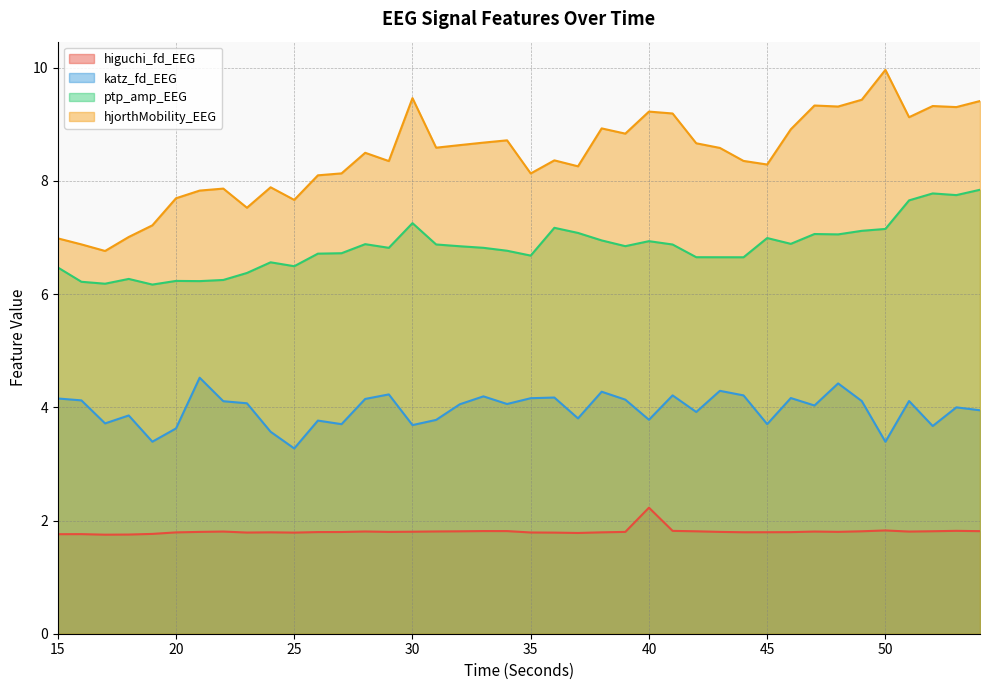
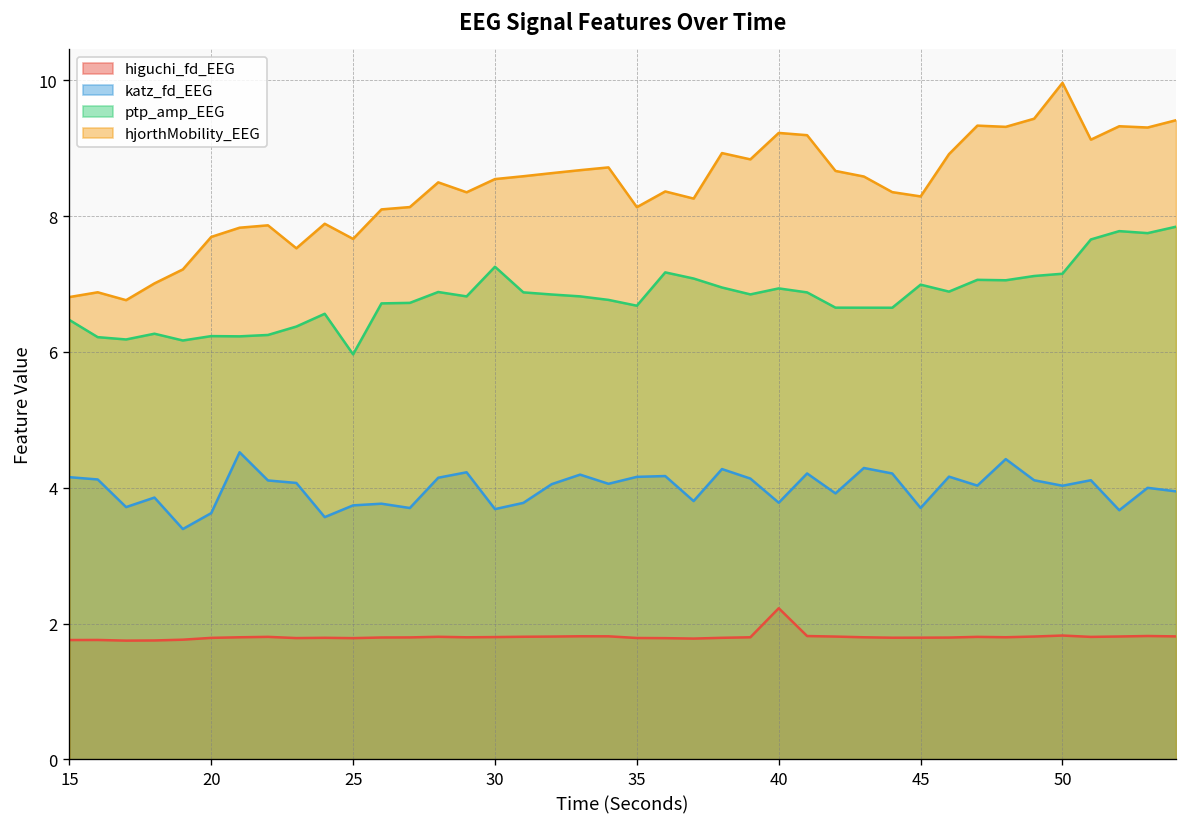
hjorthMobility_EEG, 15: 7.0 -> 6.8
katz_fd_EEG, 25: 3.3 -> 3.7
ptp_amp_EEG, 25: 6.5 -> 6.0
hjorthMobility_EEG, 30: 9.5 -> 8.5
katz_fd_EEG, 50: 3.4 -> 4.0
